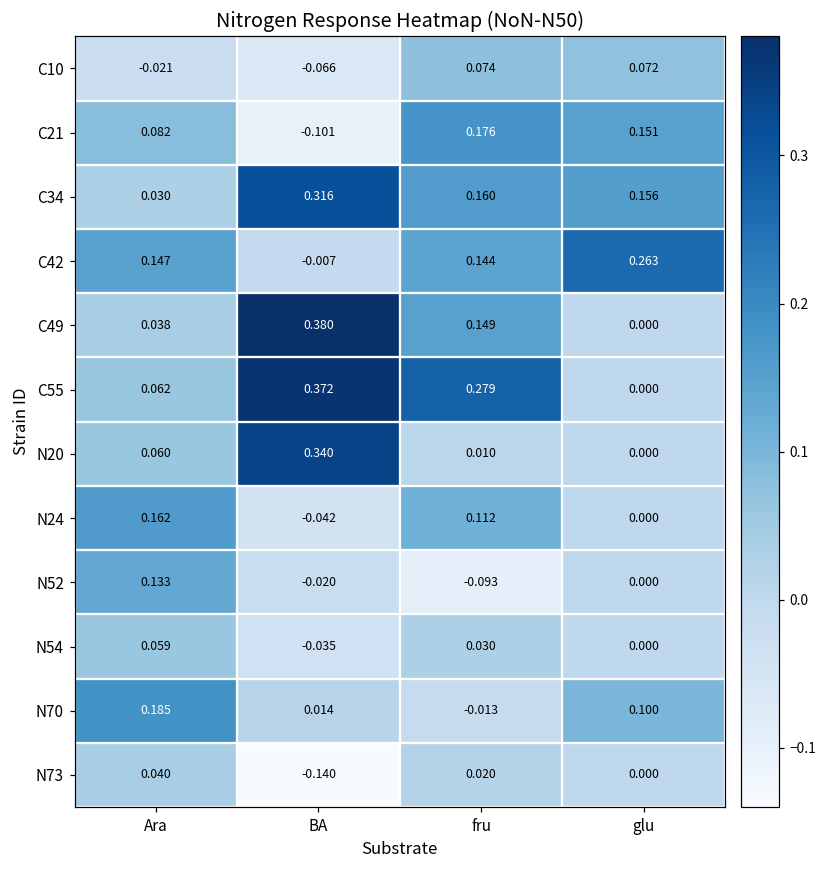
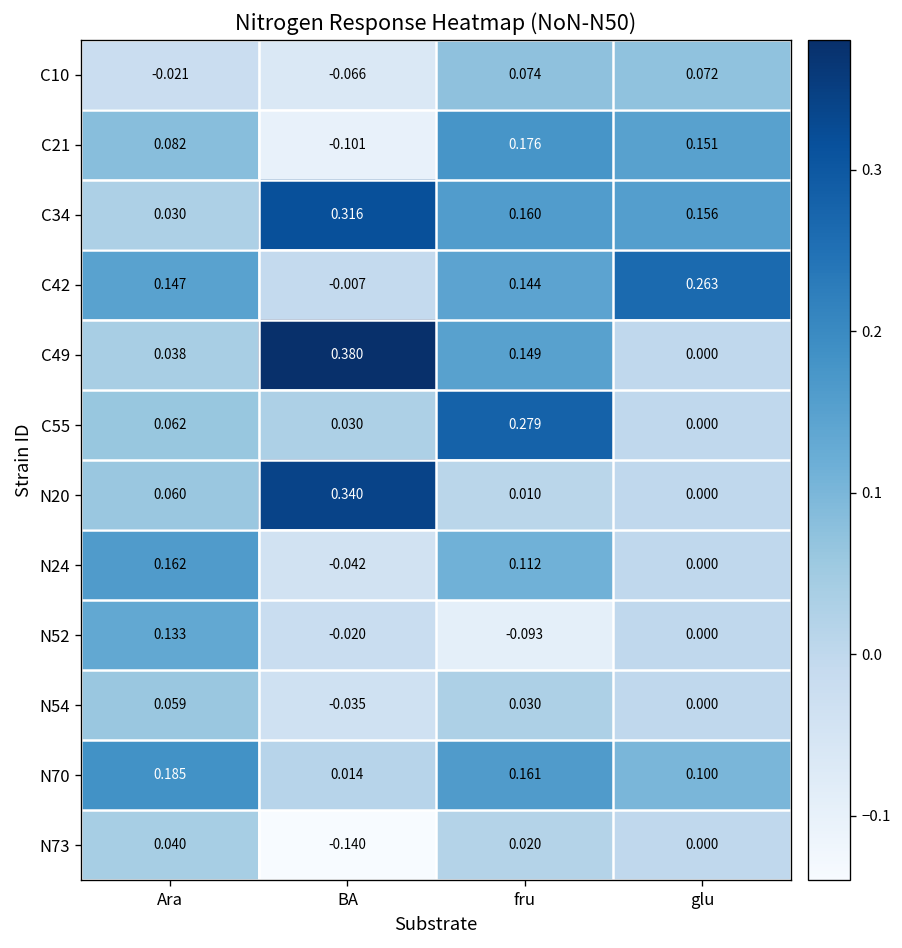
C55, BA: 0.372 -> 0.030
N70, fru: -0.013 -> 0.161
